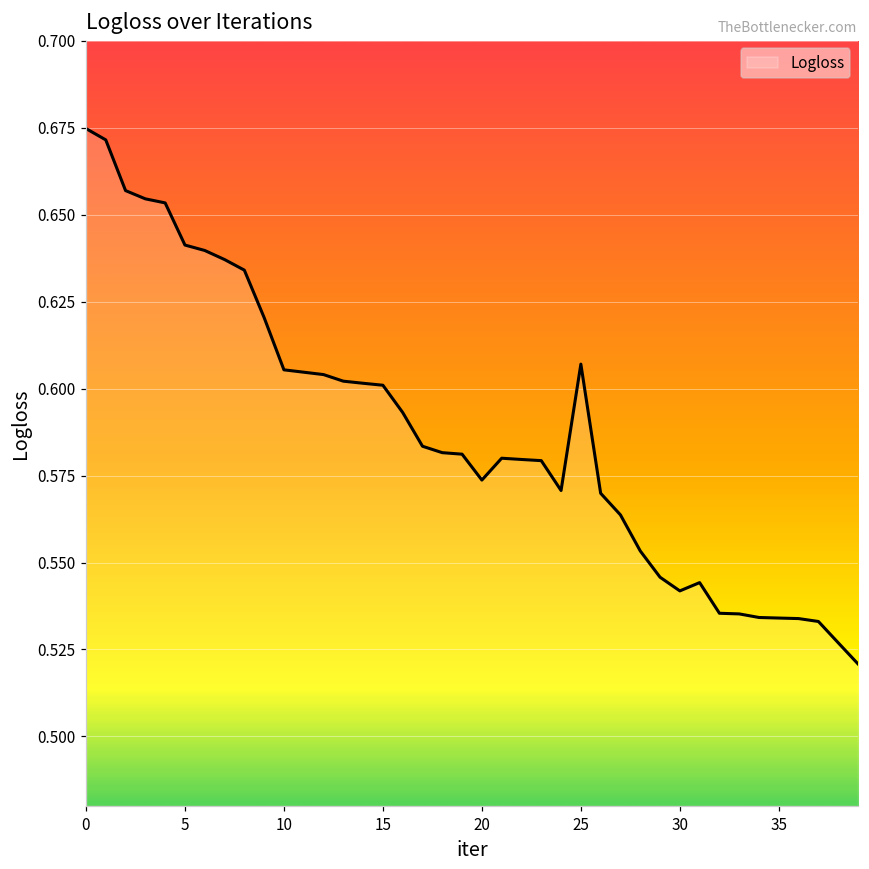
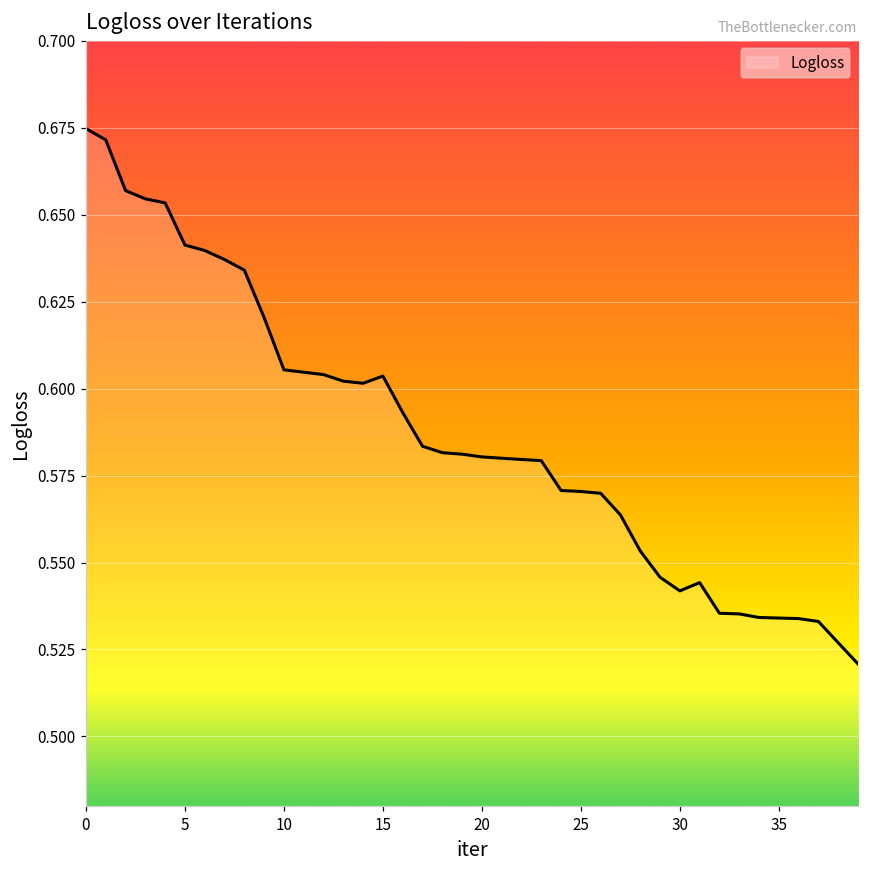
15: 0.601 -> 0.604
20: 0.574 -> 0.580
25: 0.607 -> 0.570
